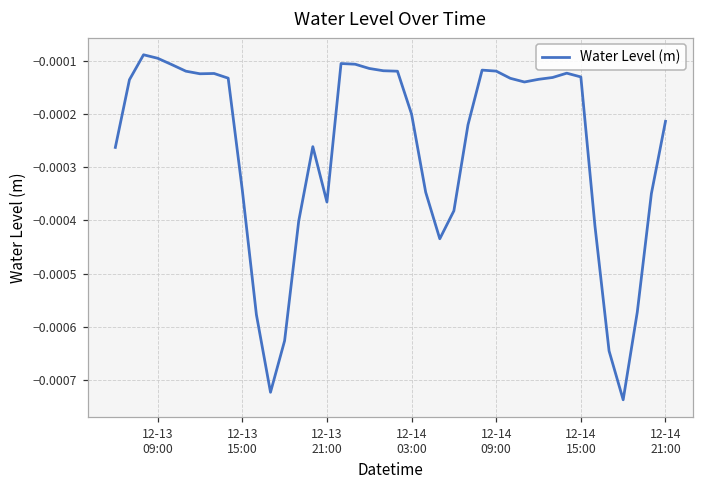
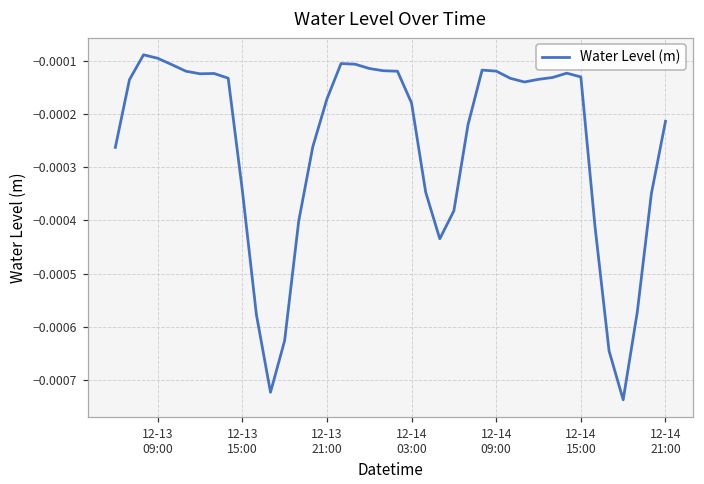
12-13 21:00: -0.00037 -> -0.00017
12-14 03:00: -0.00020 -> -0.00018
